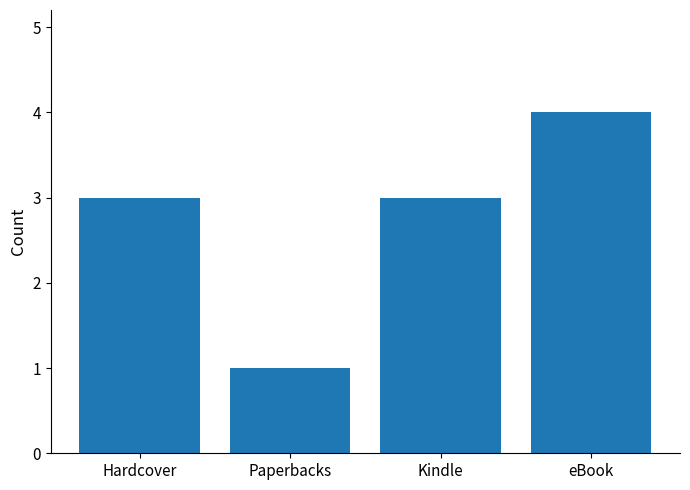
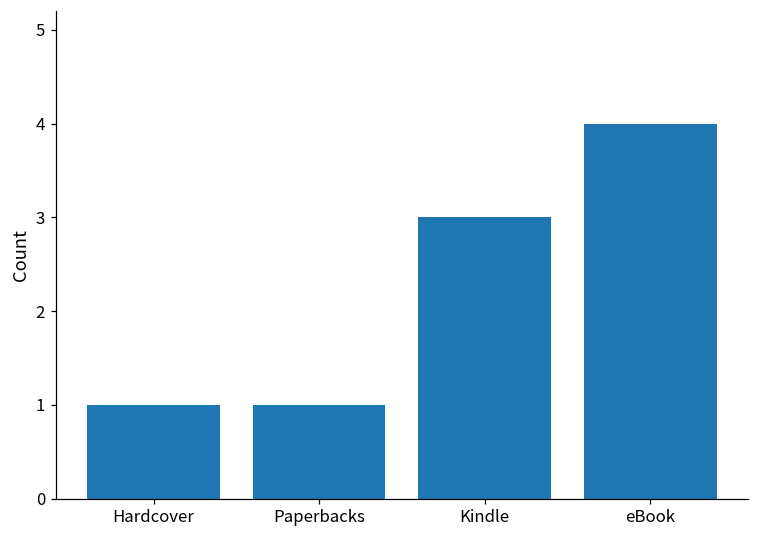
Hardcover: 3 -> 1
